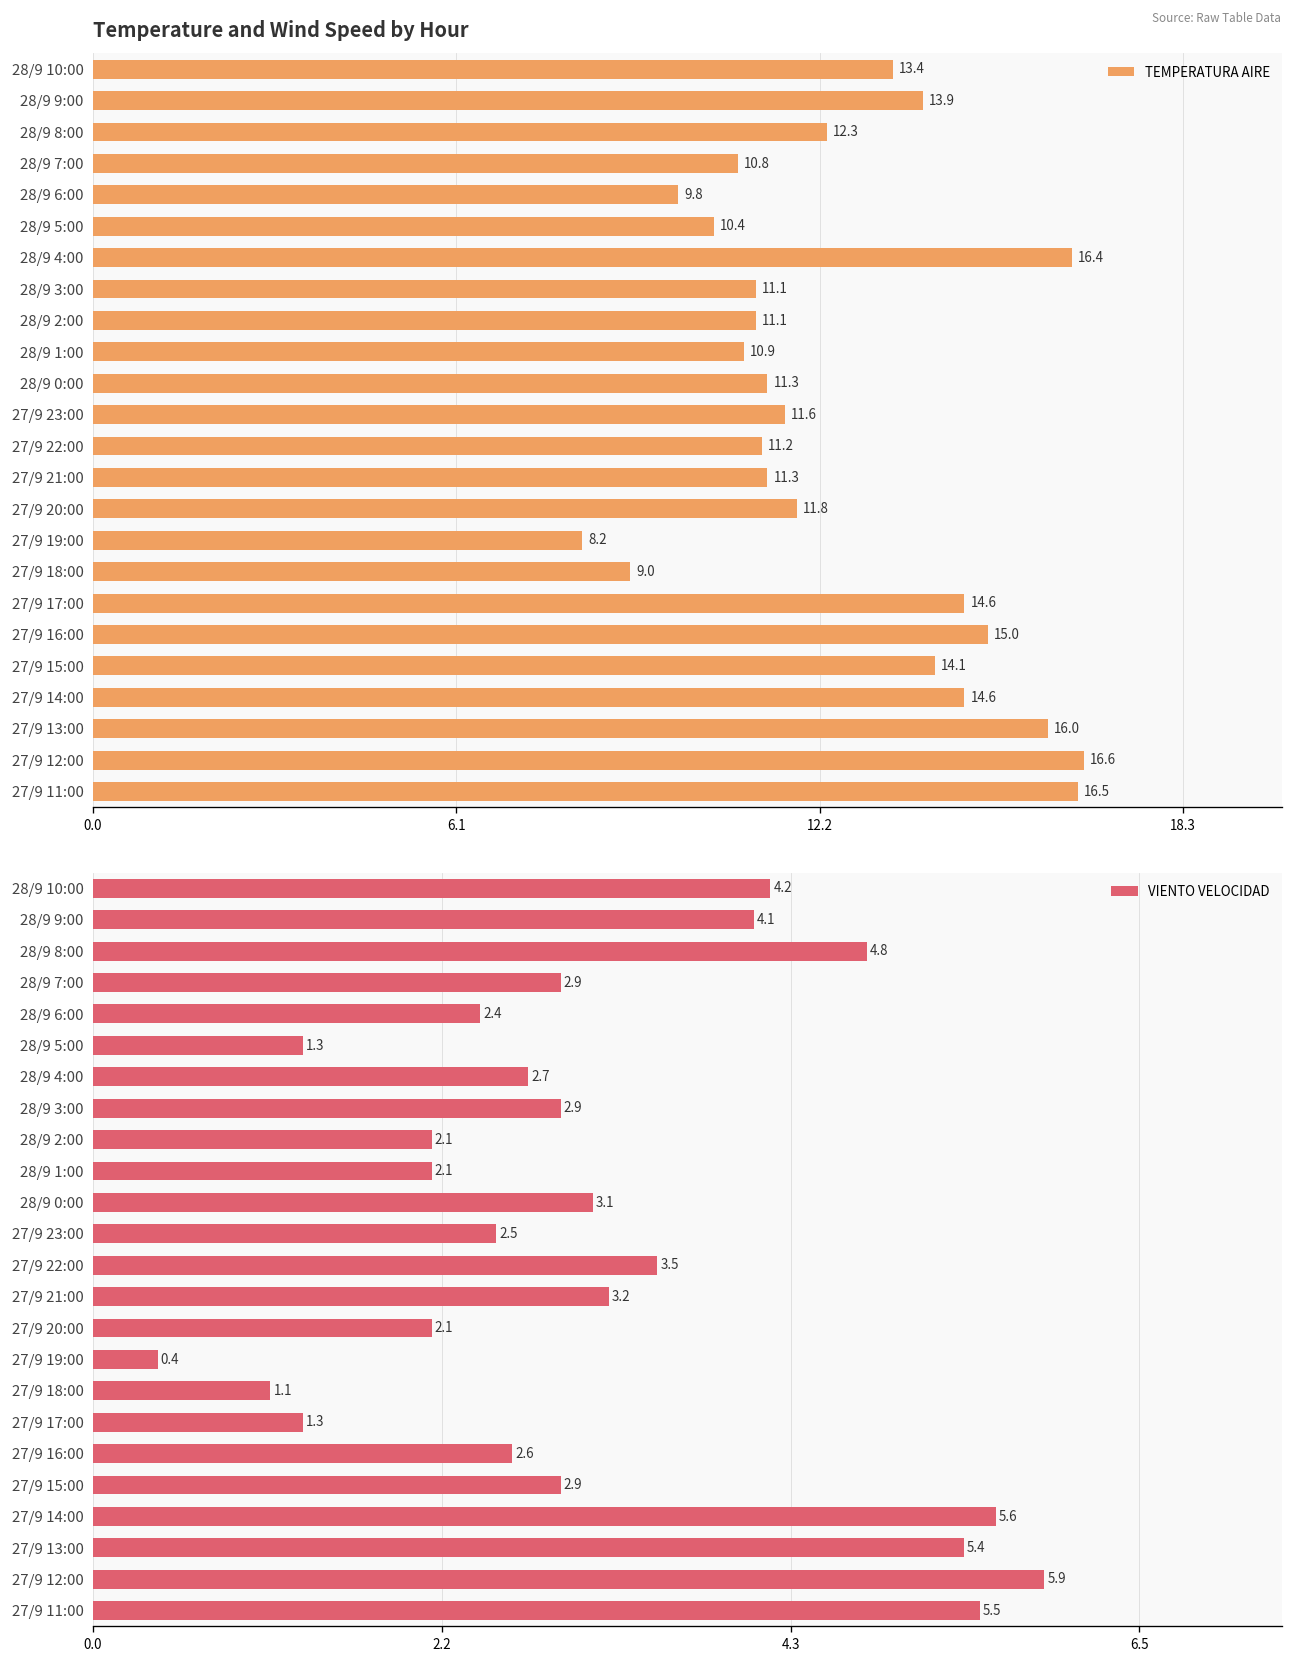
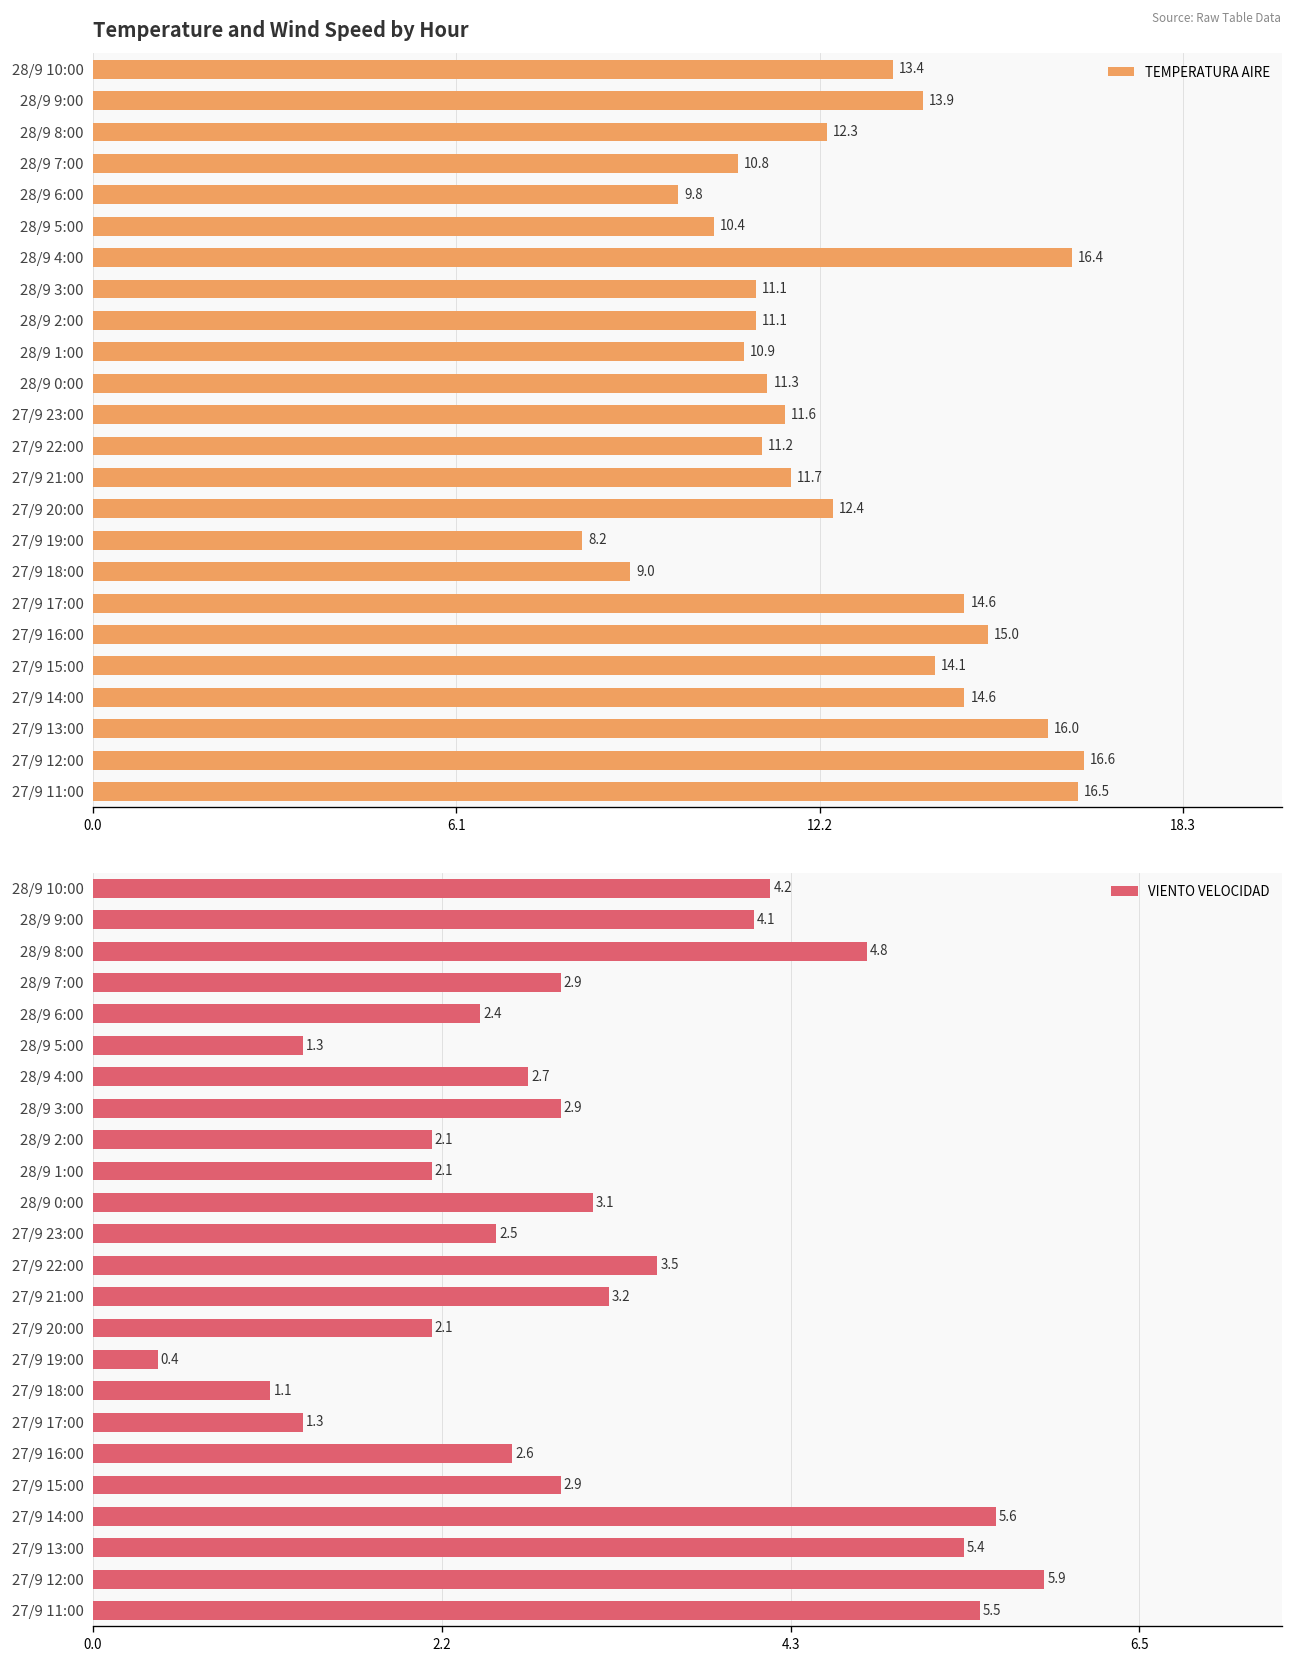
Temperature and Wind Speed by Hour, 27/9 21:00: 11.3 -> 11.7
Temperature and Wind Speed by Hour, 27/9 20:00: 11.8 -> 12.4
